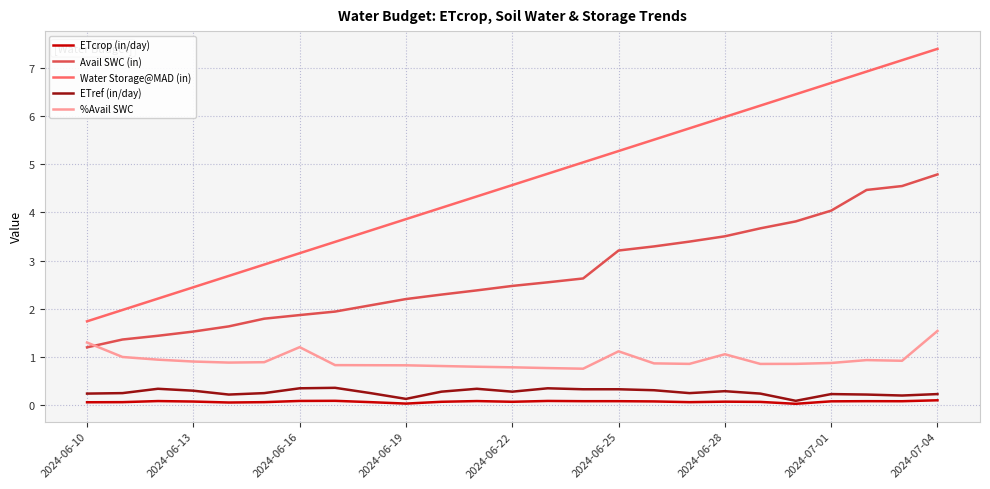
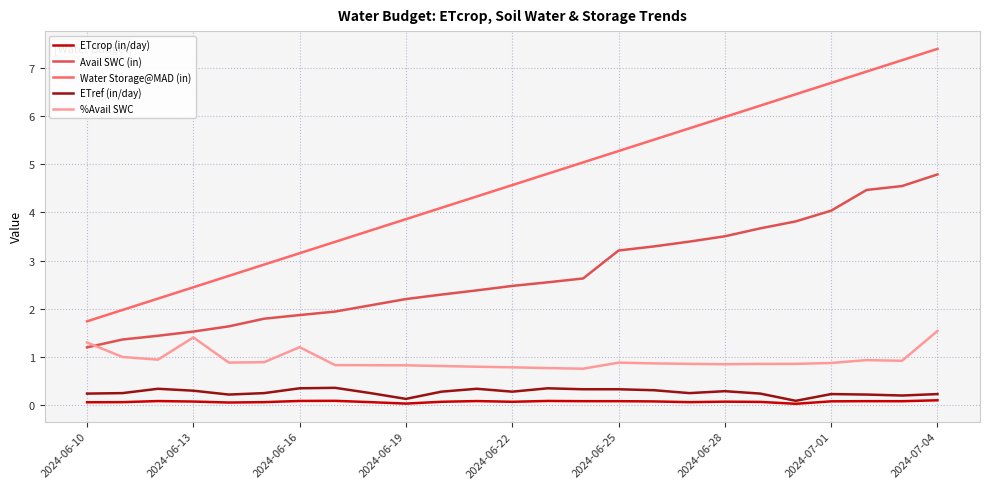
%Avail SWC, 2024-06-13: 0.9 -> 1.4
%Avail SWC, 2024-06-25: 1.1 -> 0.9
%Avail SWC, 2024-06-28: 1.1 -> 0.8
